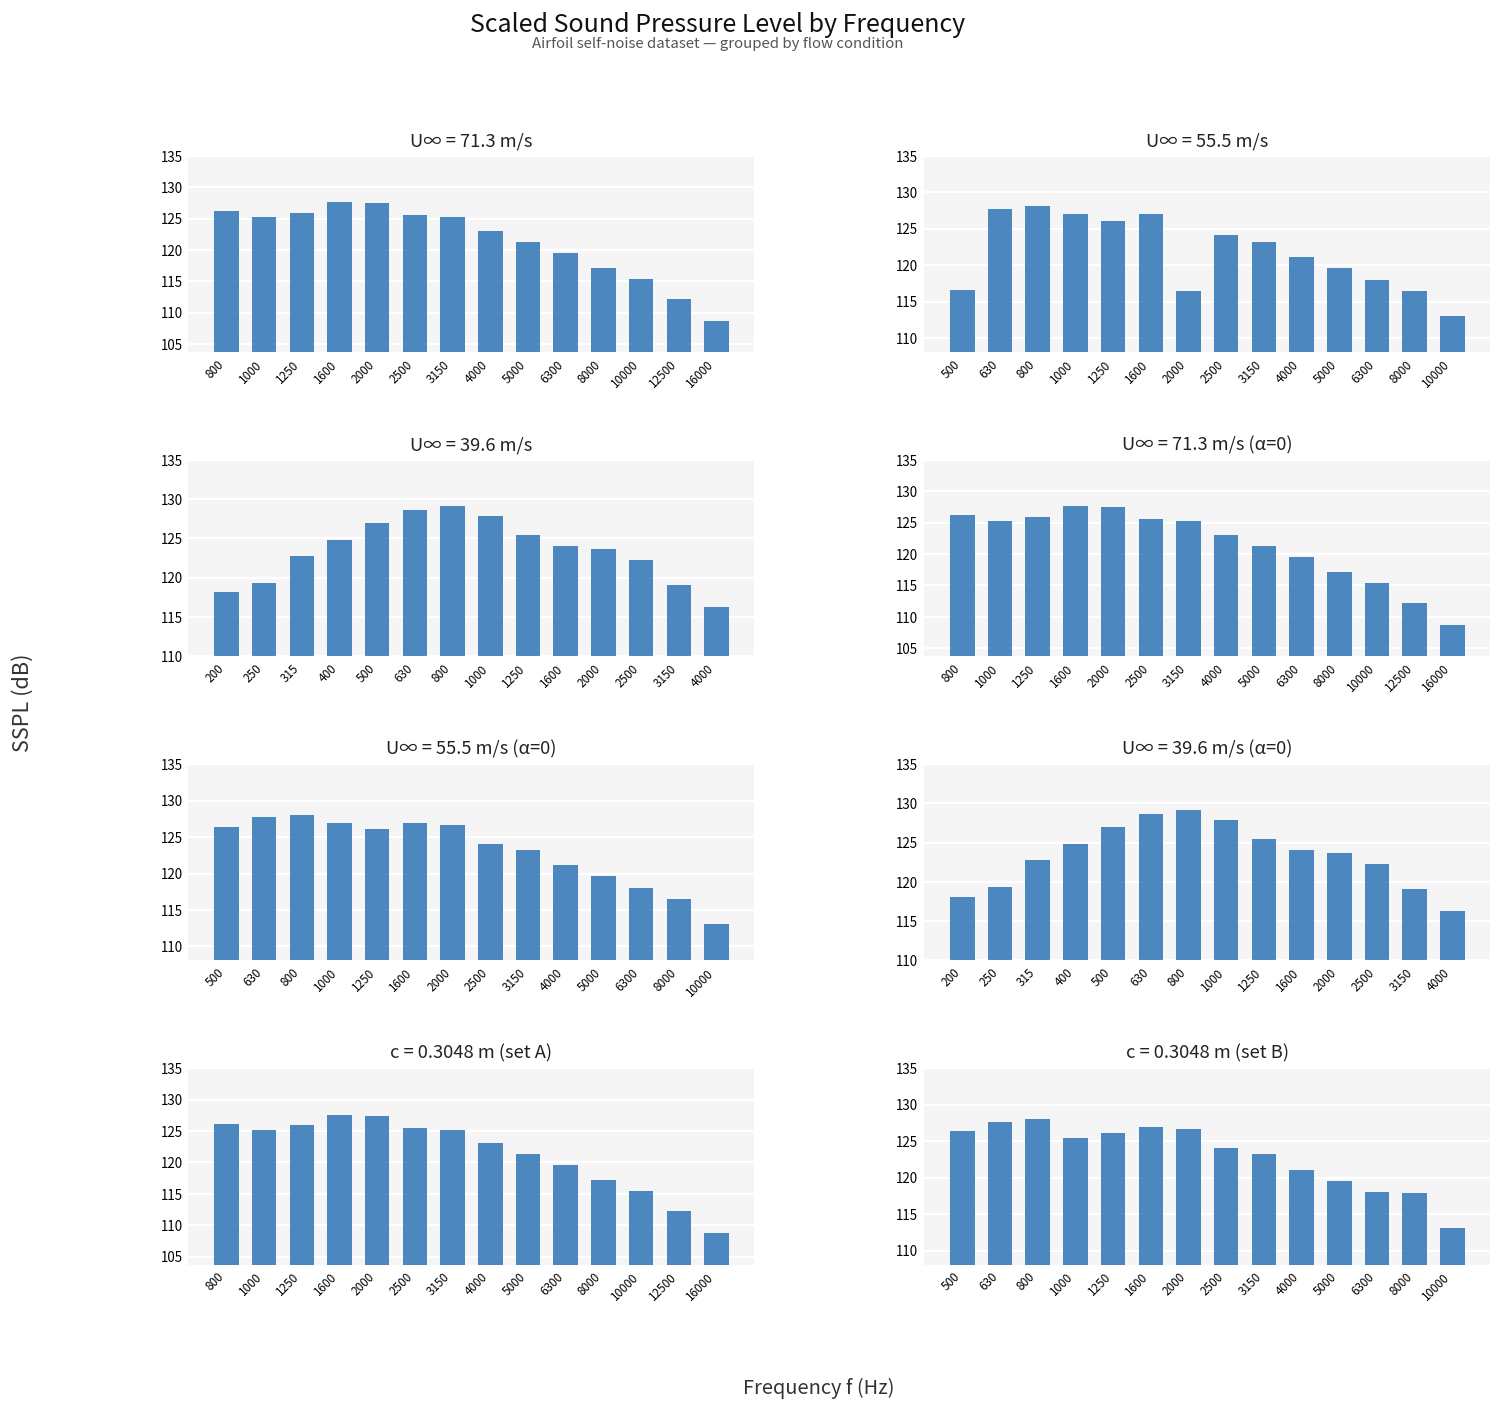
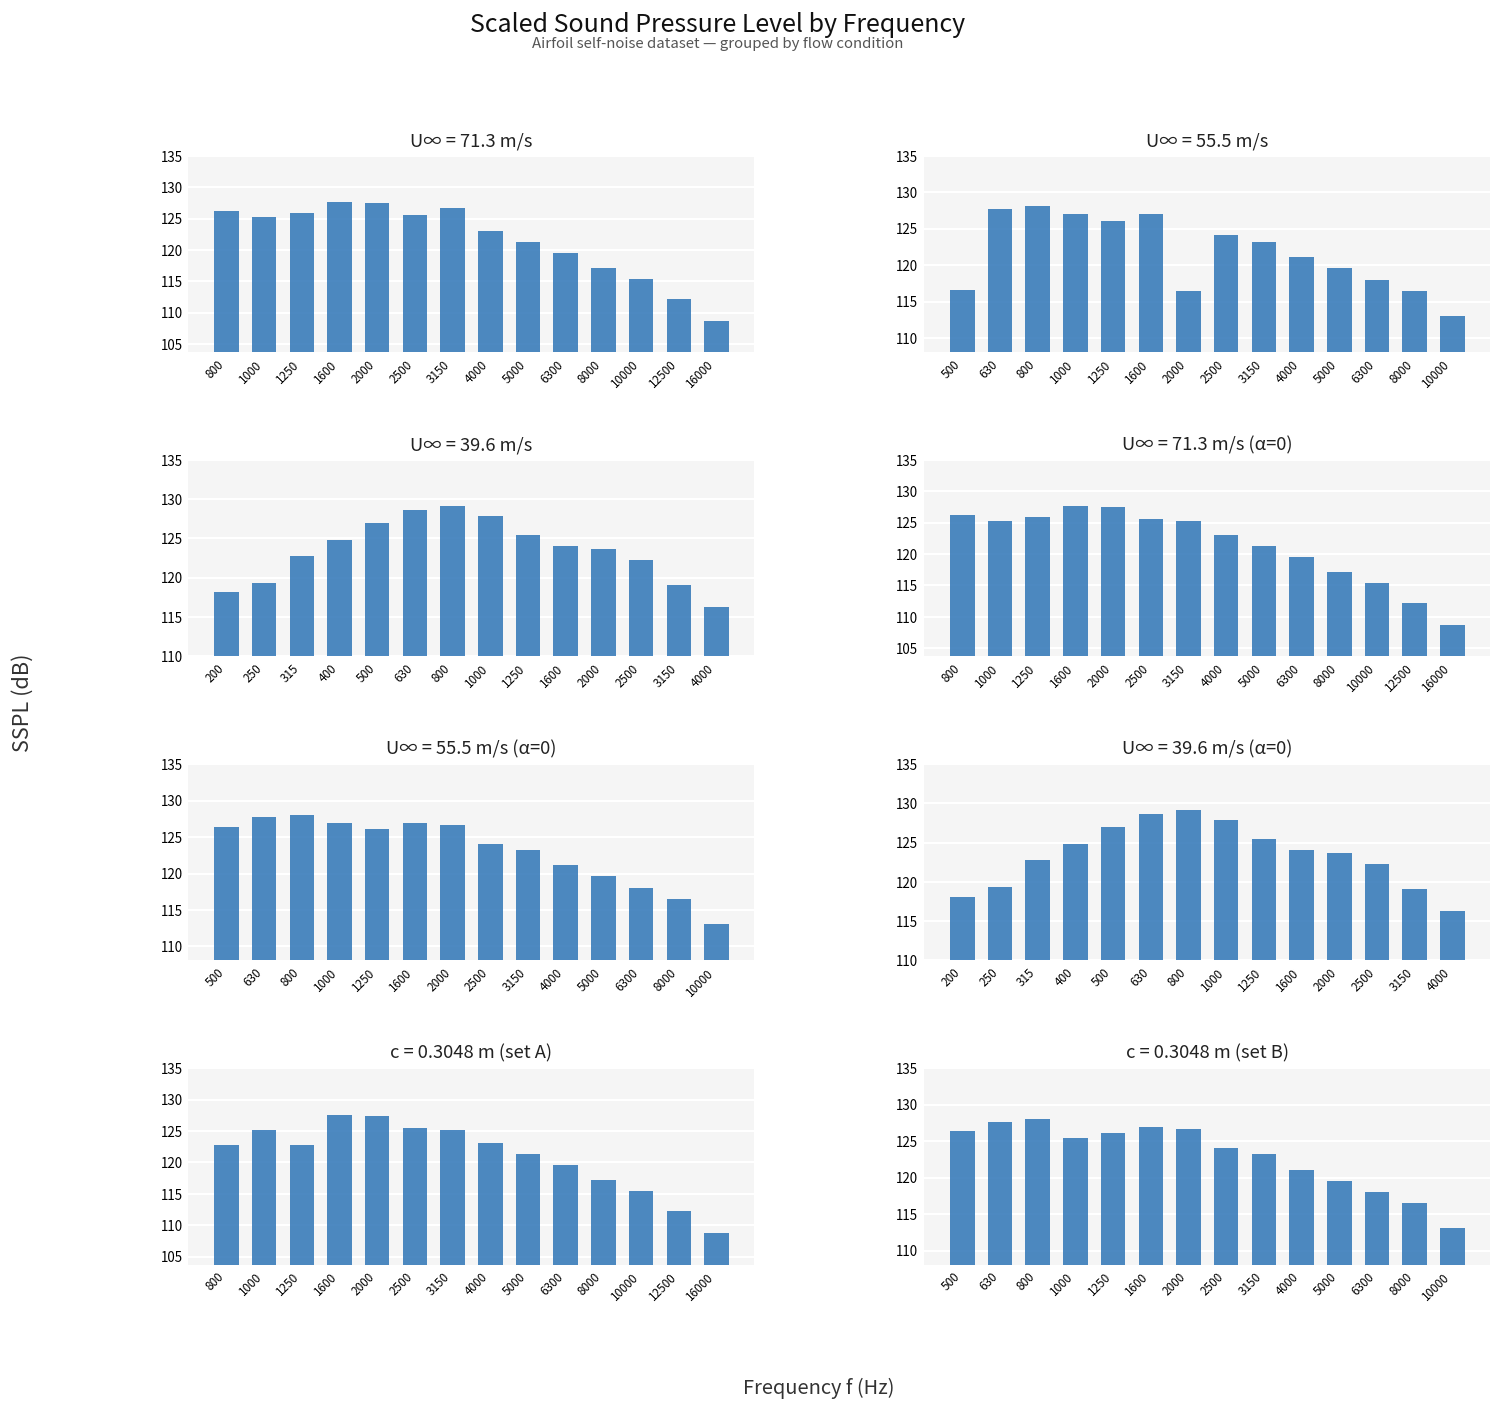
U∞ = 71.3 m/s, 3150: 125 -> 127
c = 0.3048 m (set A), 800: 126 -> 123
c = 0.3048 m (set A), 1250: 126 -> 123
c = 0.3048 m (set B), 8000: 118 -> 116
